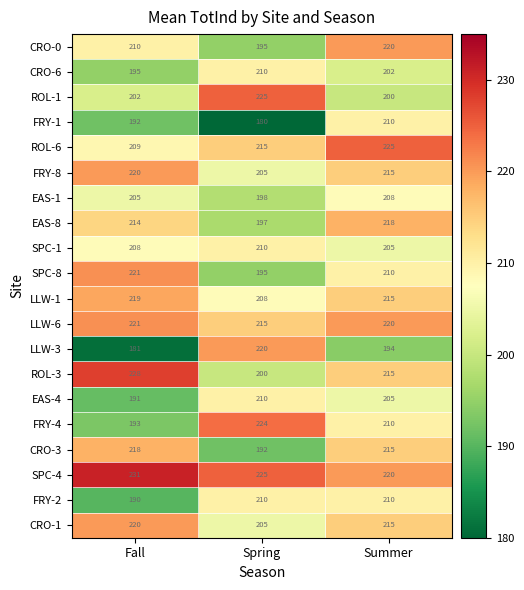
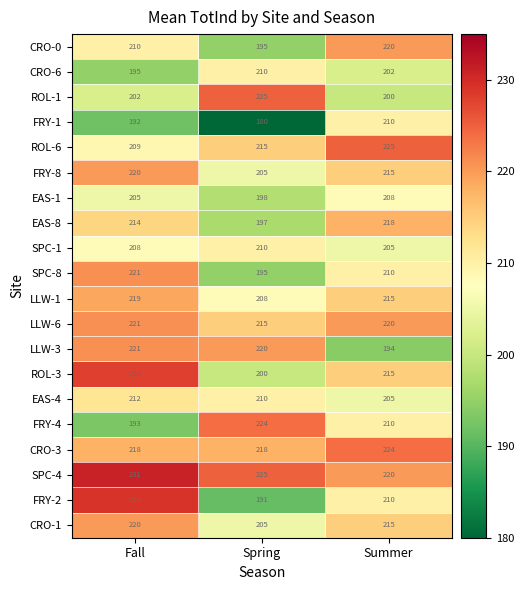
LLW-3, Fall: 181 -> 221
EAS-4, Fall: 191 -> 212
CRO-3, Spring: 192 -> 218
CRO-3, Summer: 215 -> 224
FRY-2, Fall: 190 -> 229
FRY-2, Spring: 210 -> 191
